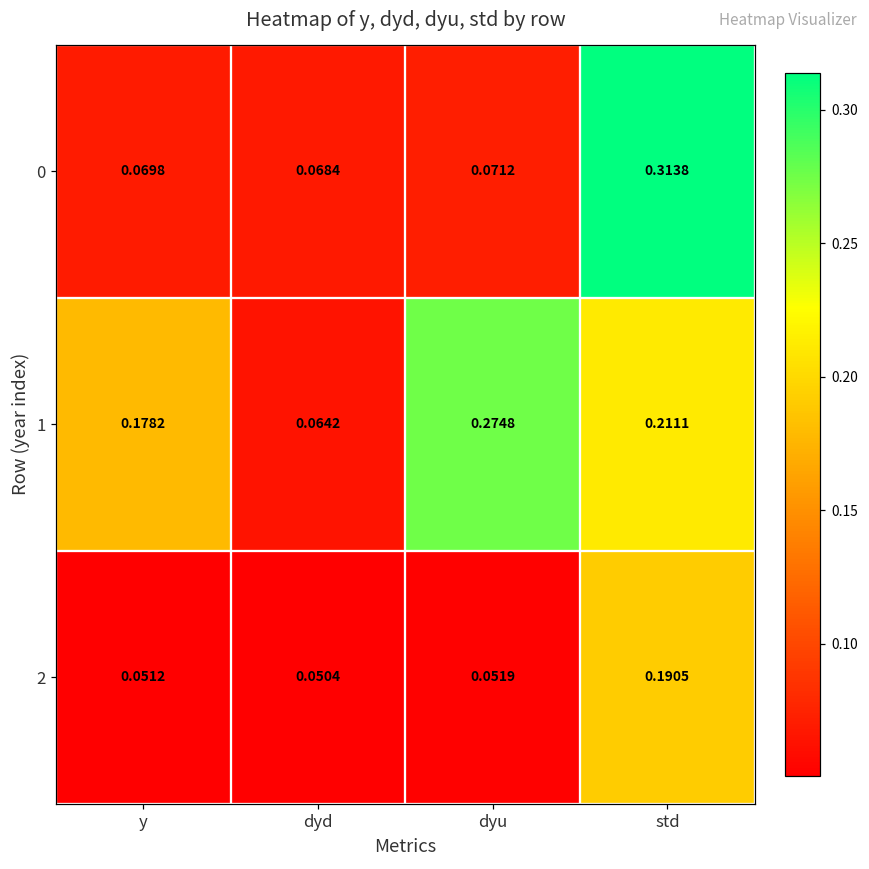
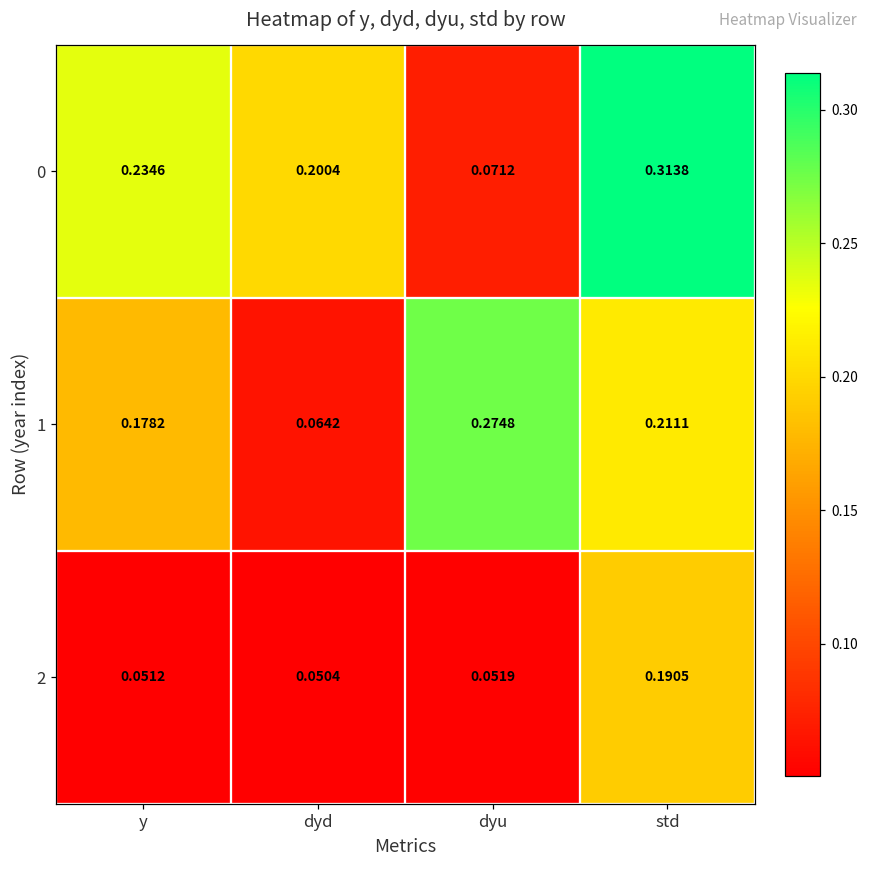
0, y: 0.0698 -> 0.2346
0, dyd: 0.0684 -> 0.2004
